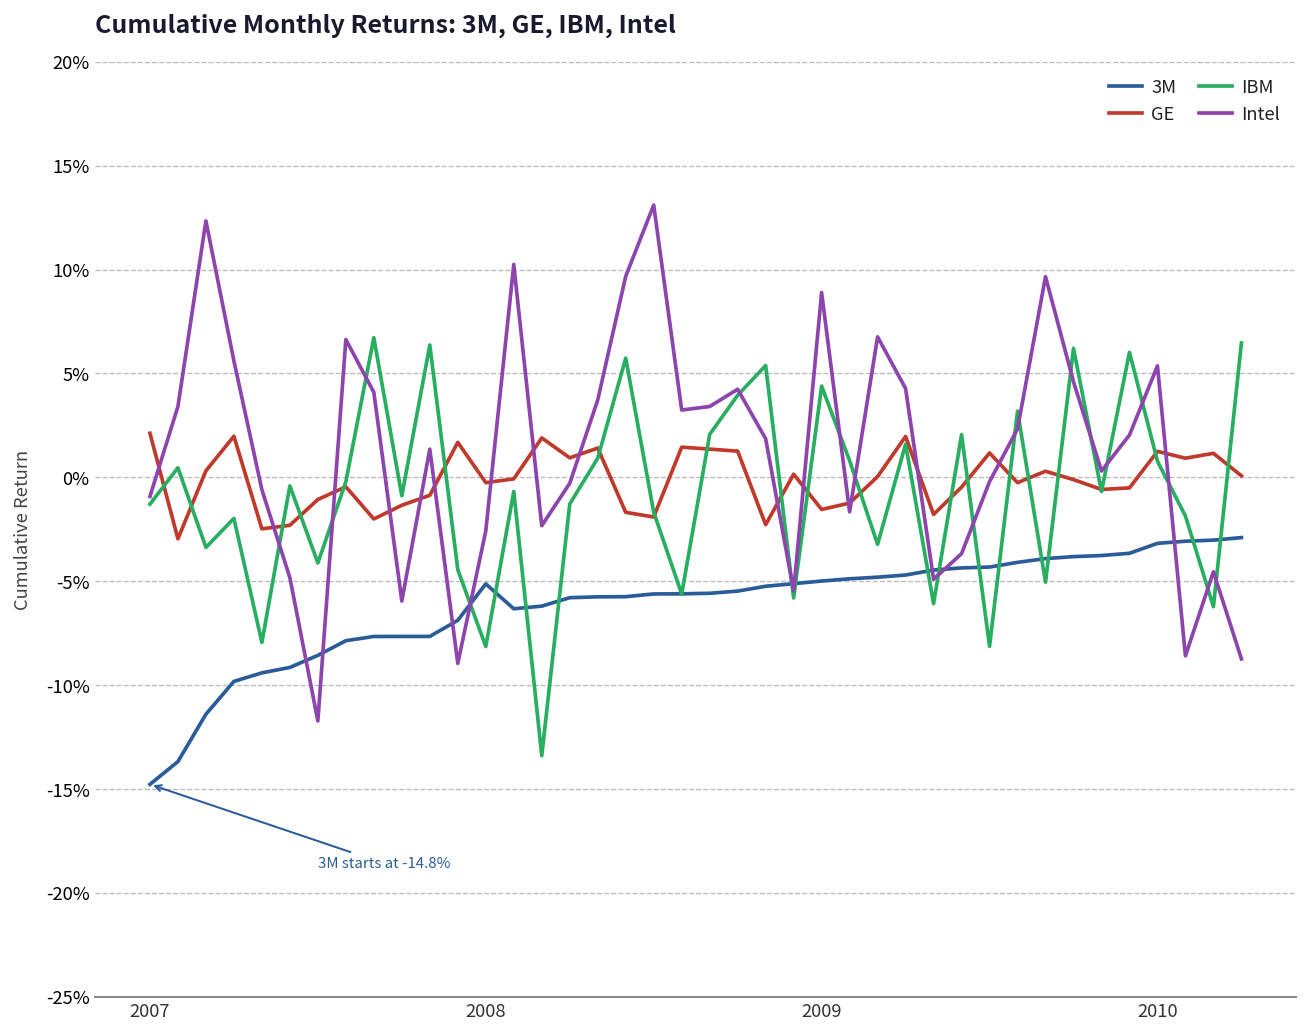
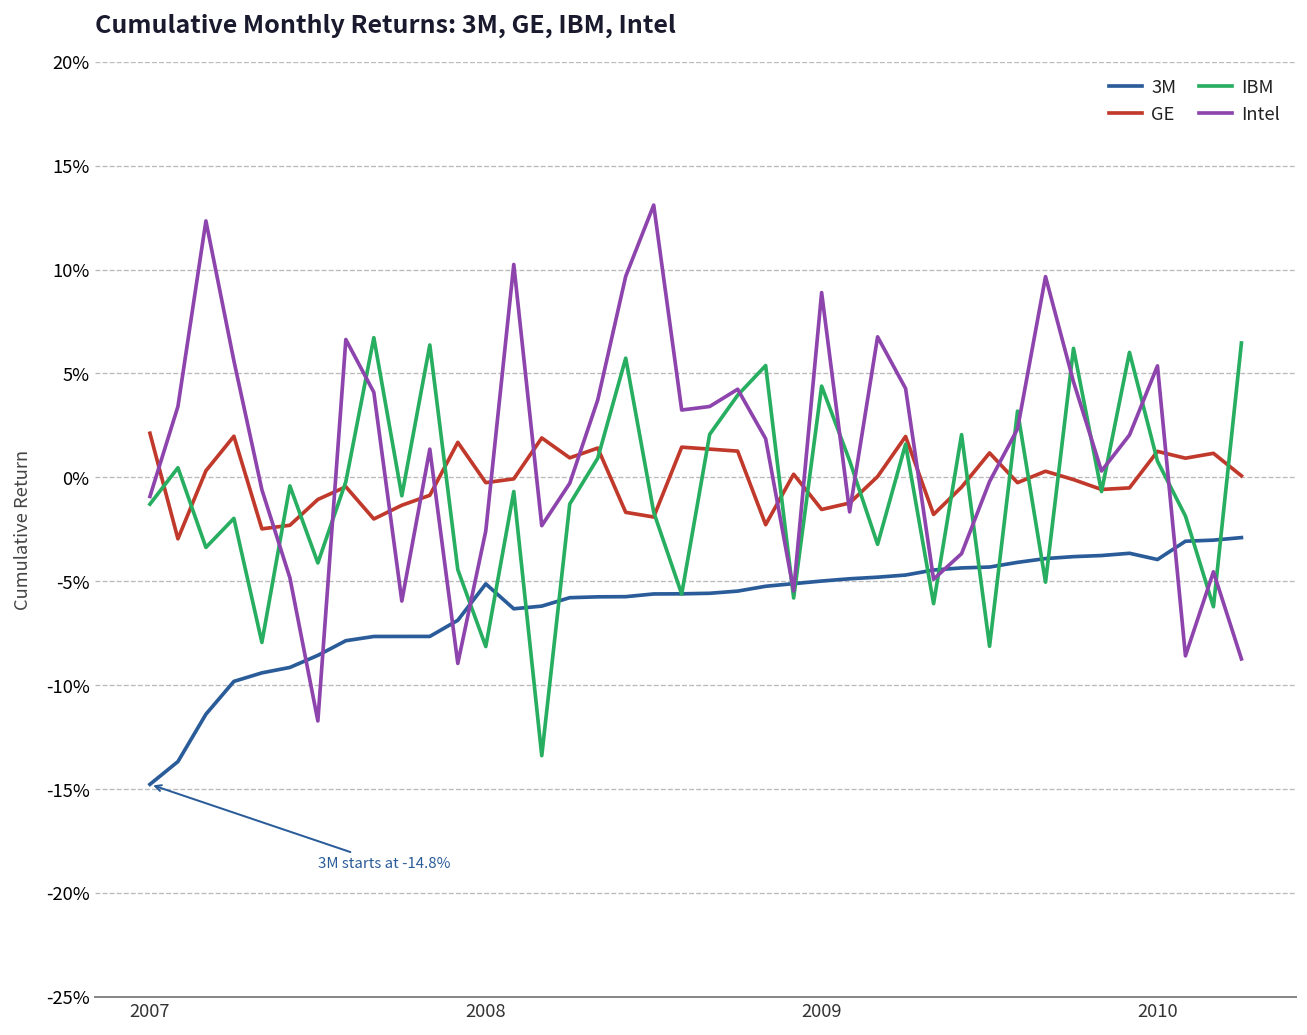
3M, 2010: -3.2% -> -4.0%
